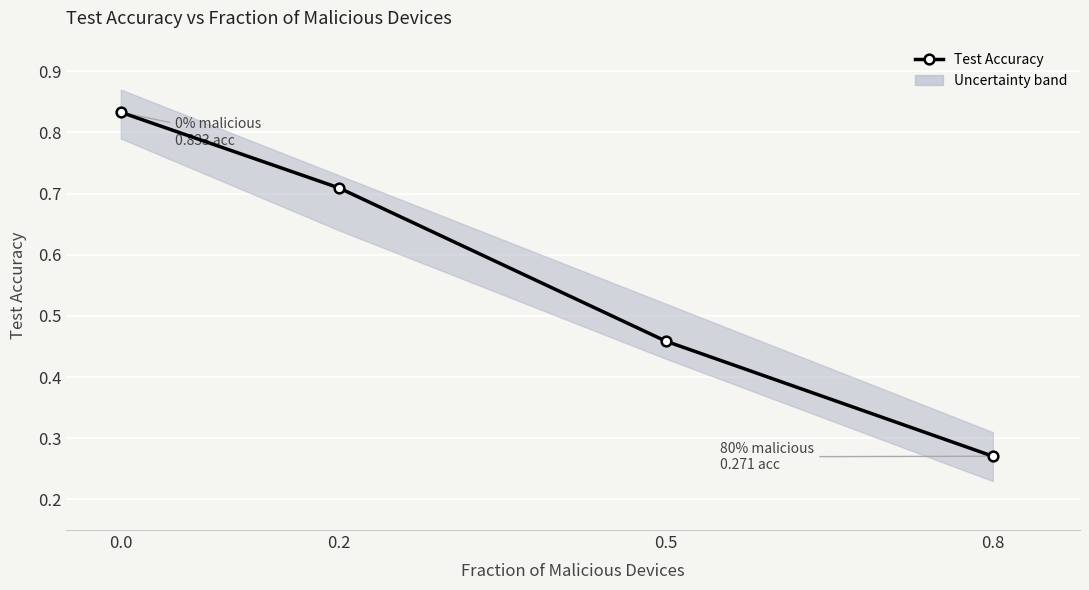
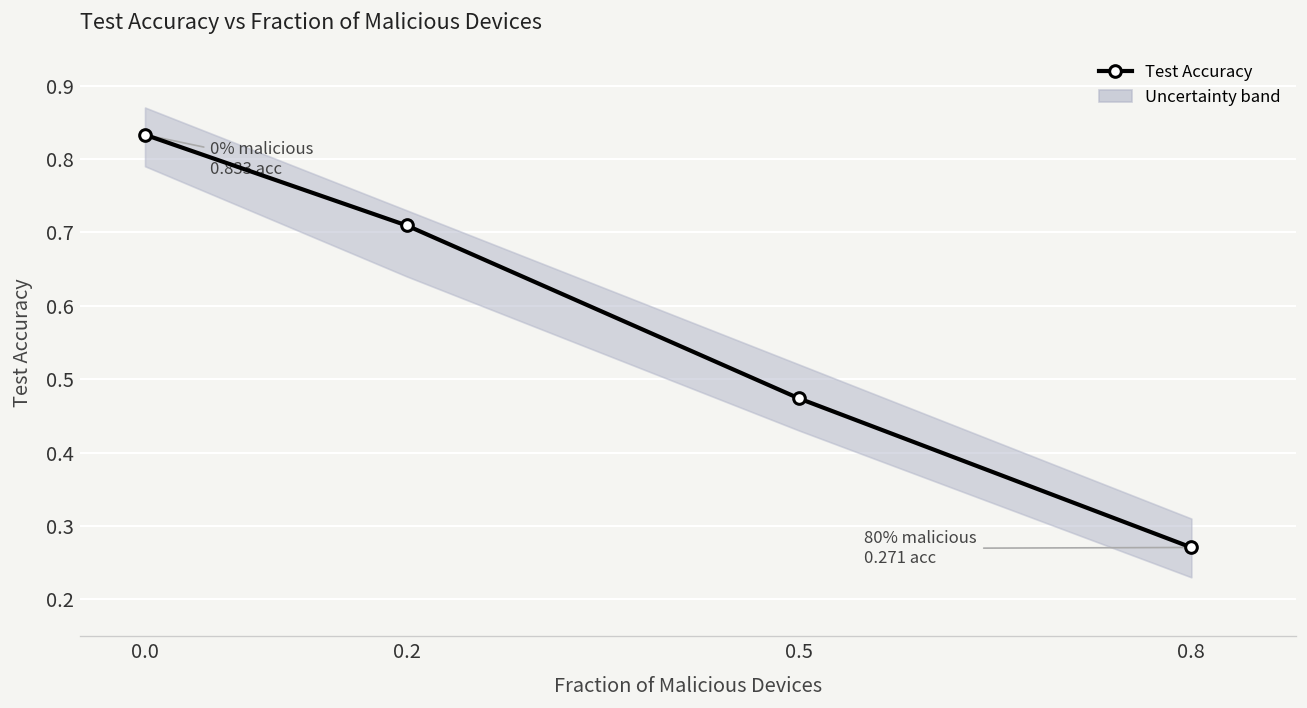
Test Accuracy, 0.5: 0.46 -> 0.47
